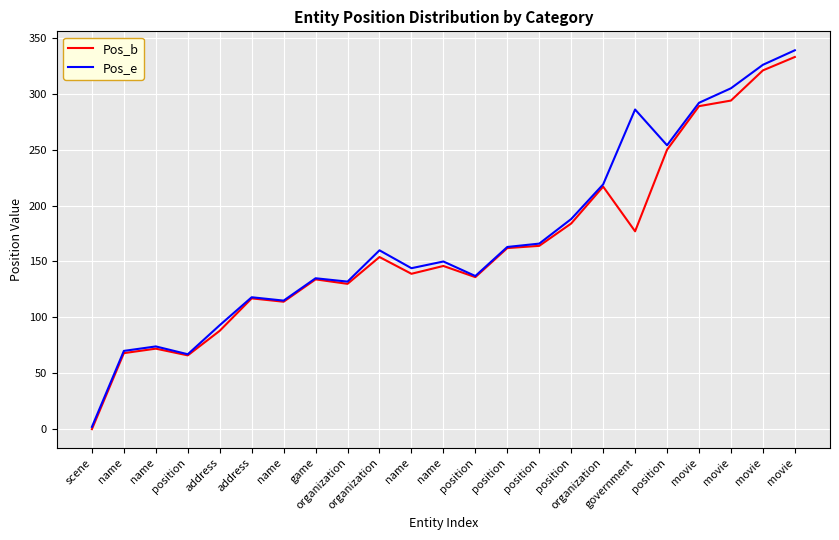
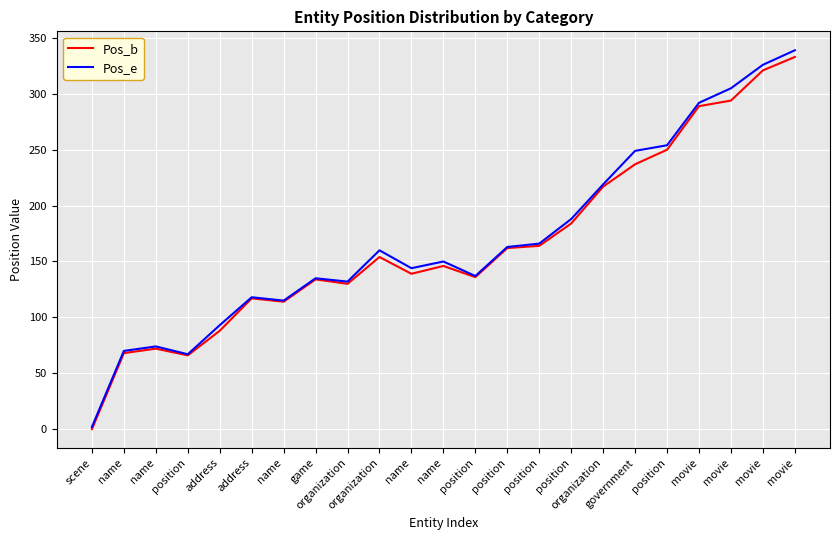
Pos_b, government: 177 -> 237
Pos_e, government: 286 -> 249
